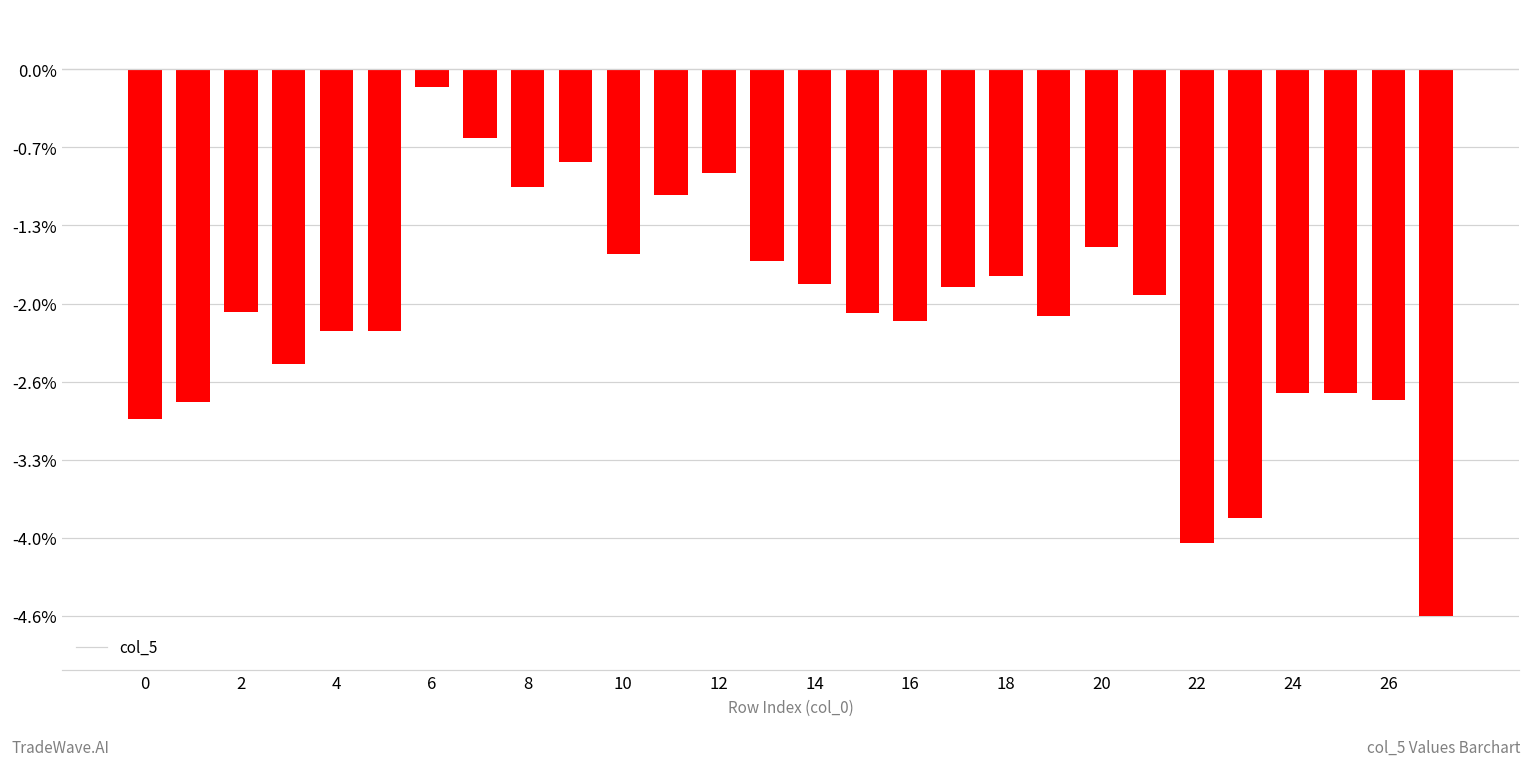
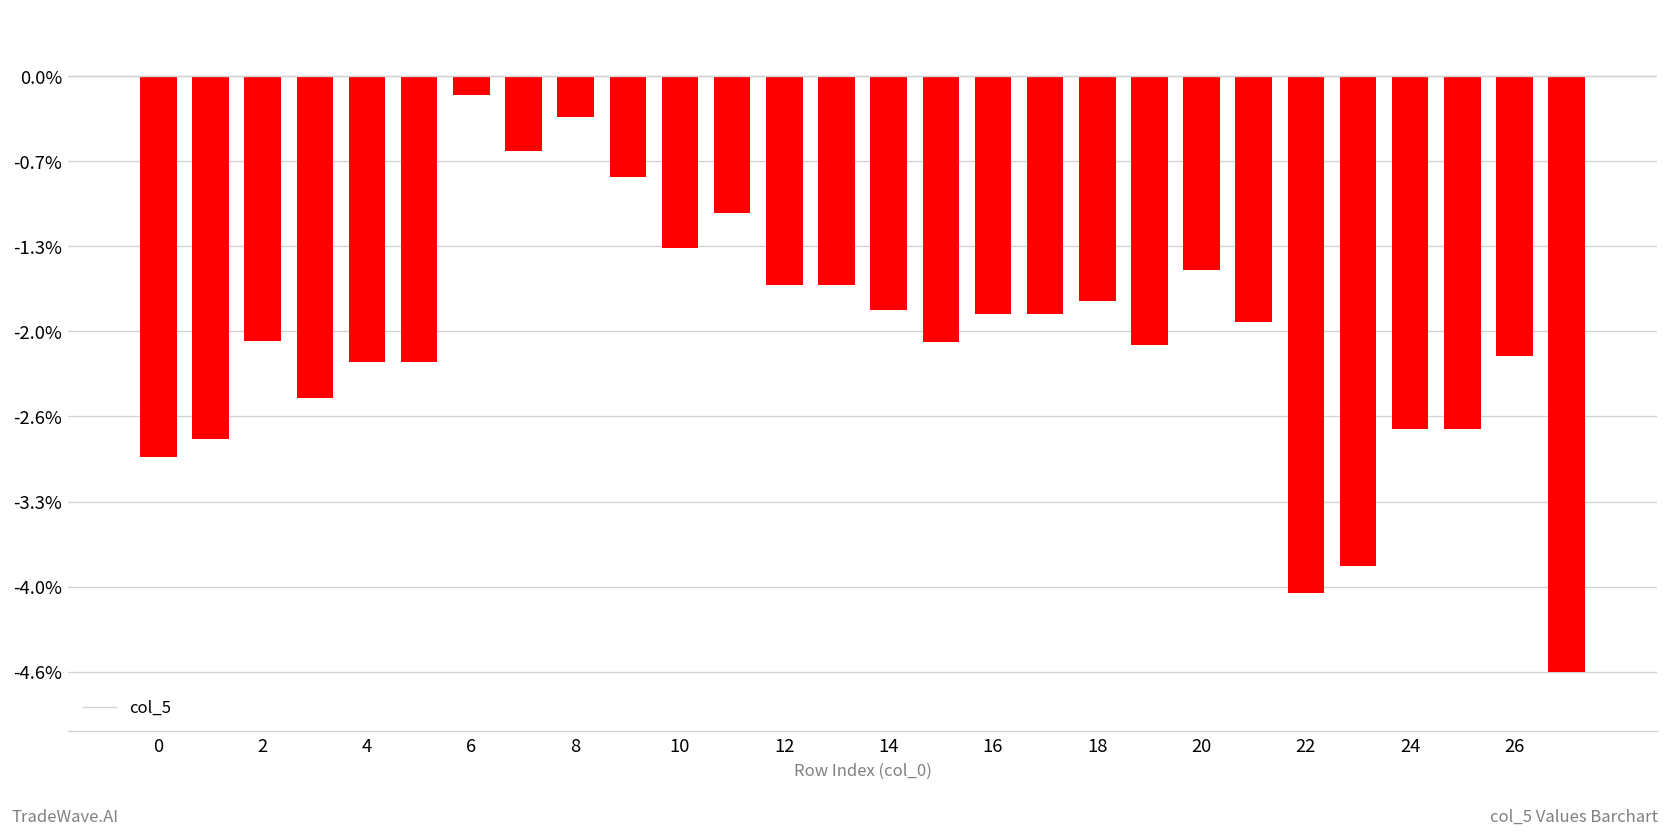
8: -0.99% -> -0.32%
10: -1.56% -> -1.33%
12: -0.87% -> -1.62%
16: -2.12% -> -1.84%
26: -2.79% -> -2.17%
